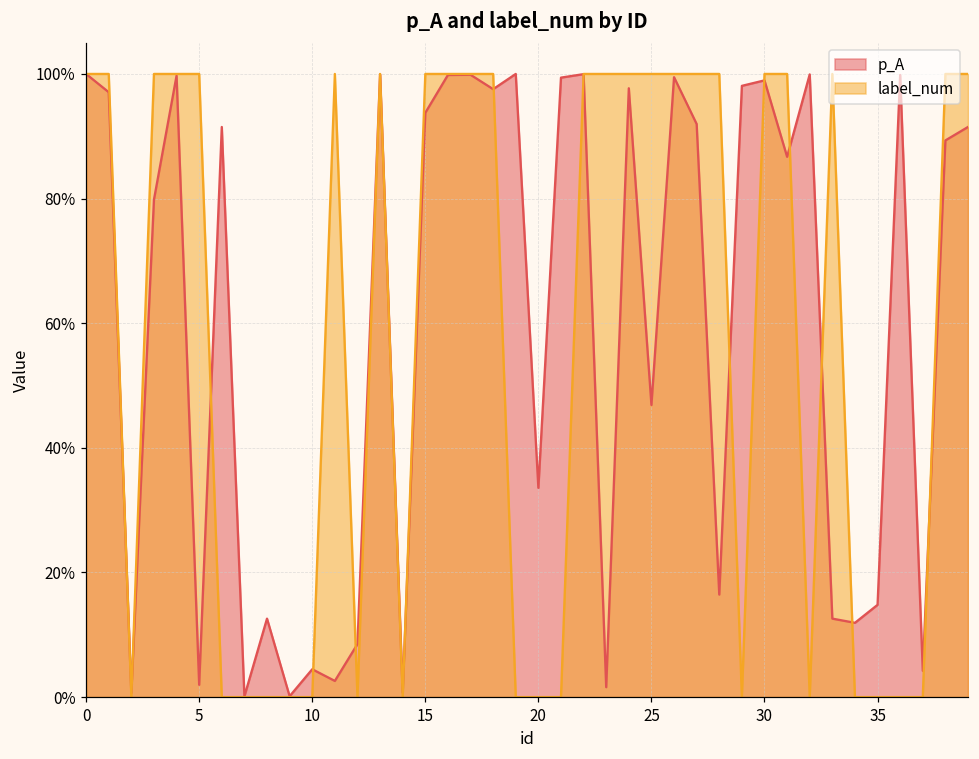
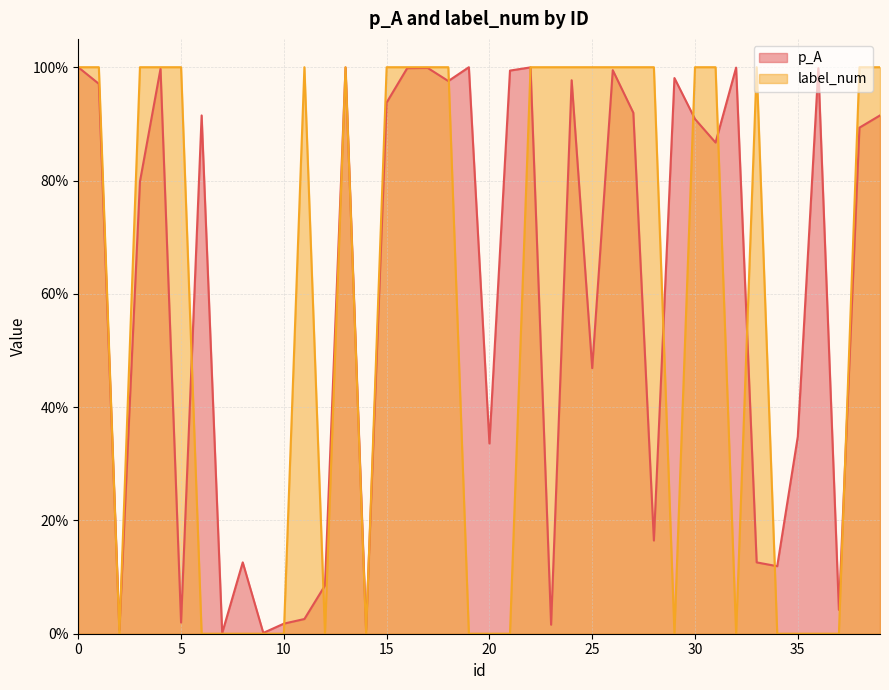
p_A, 10: 4% -> 2%
p_A, 30: 99% -> 91%
p_A, 35: 15% -> 35%
